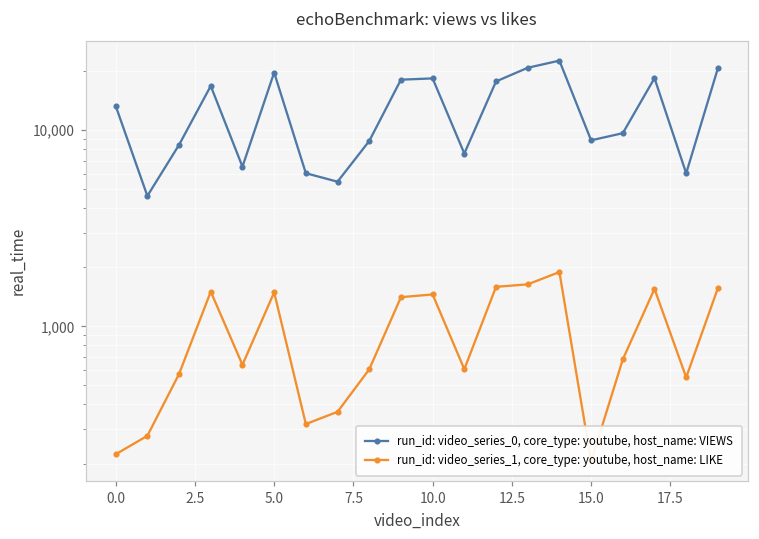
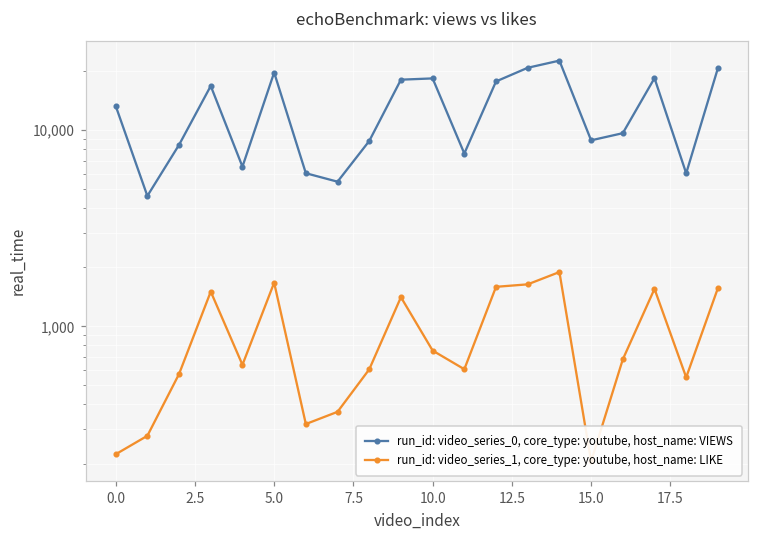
run_id: video_series_1, core_type: youtube, host_name: LIKE, 5.0: 1,500 -> 1,700
run_id: video_series_1, core_type: youtube, host_name: LIKE, 10.0: 1,500 -> 750
